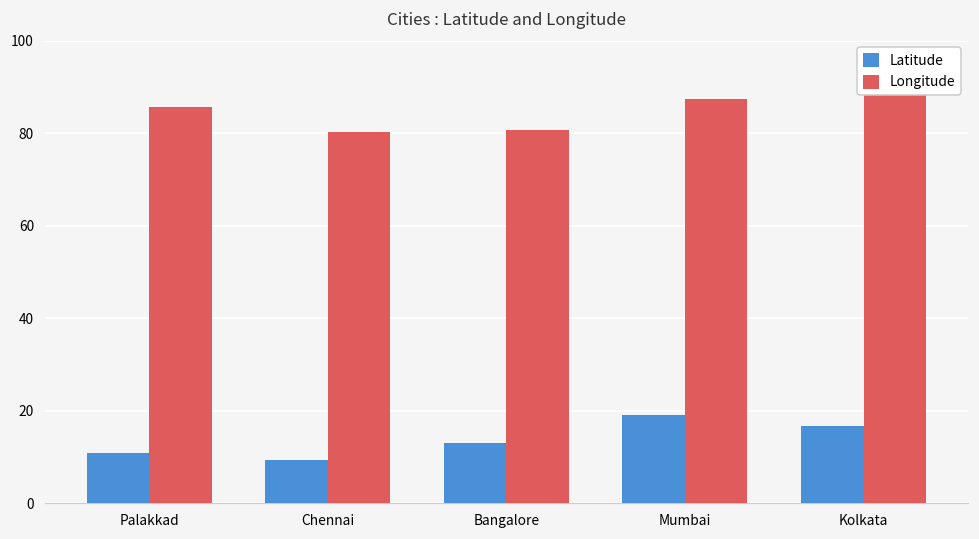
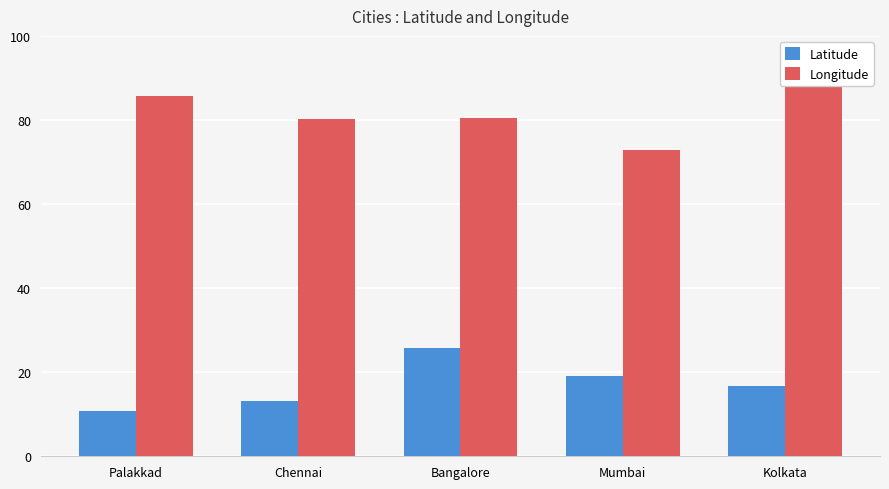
Latitude, Chennai: 9 -> 13
Latitude, Bangalore: 13 -> 26
Longitude, Mumbai: 87 -> 73
